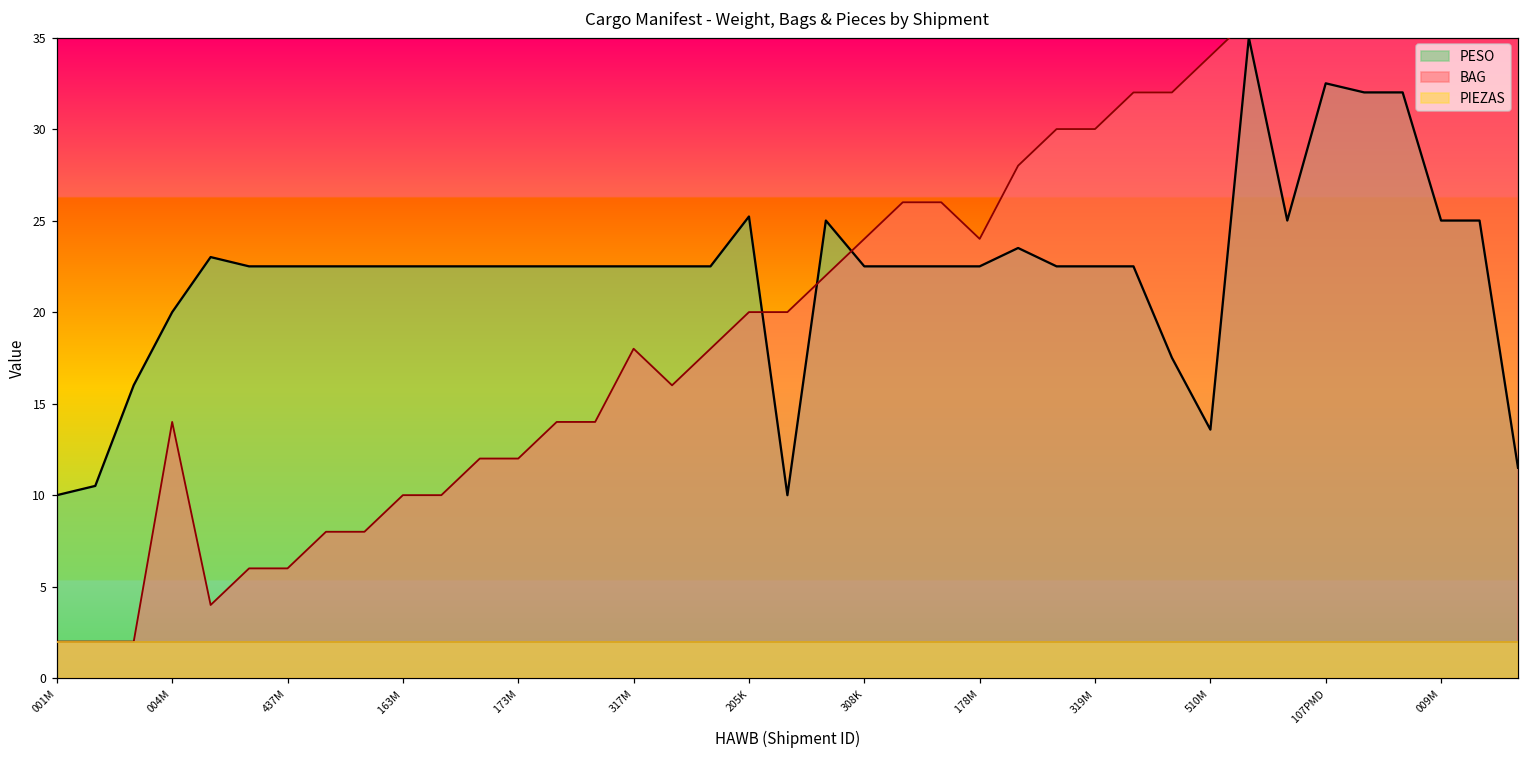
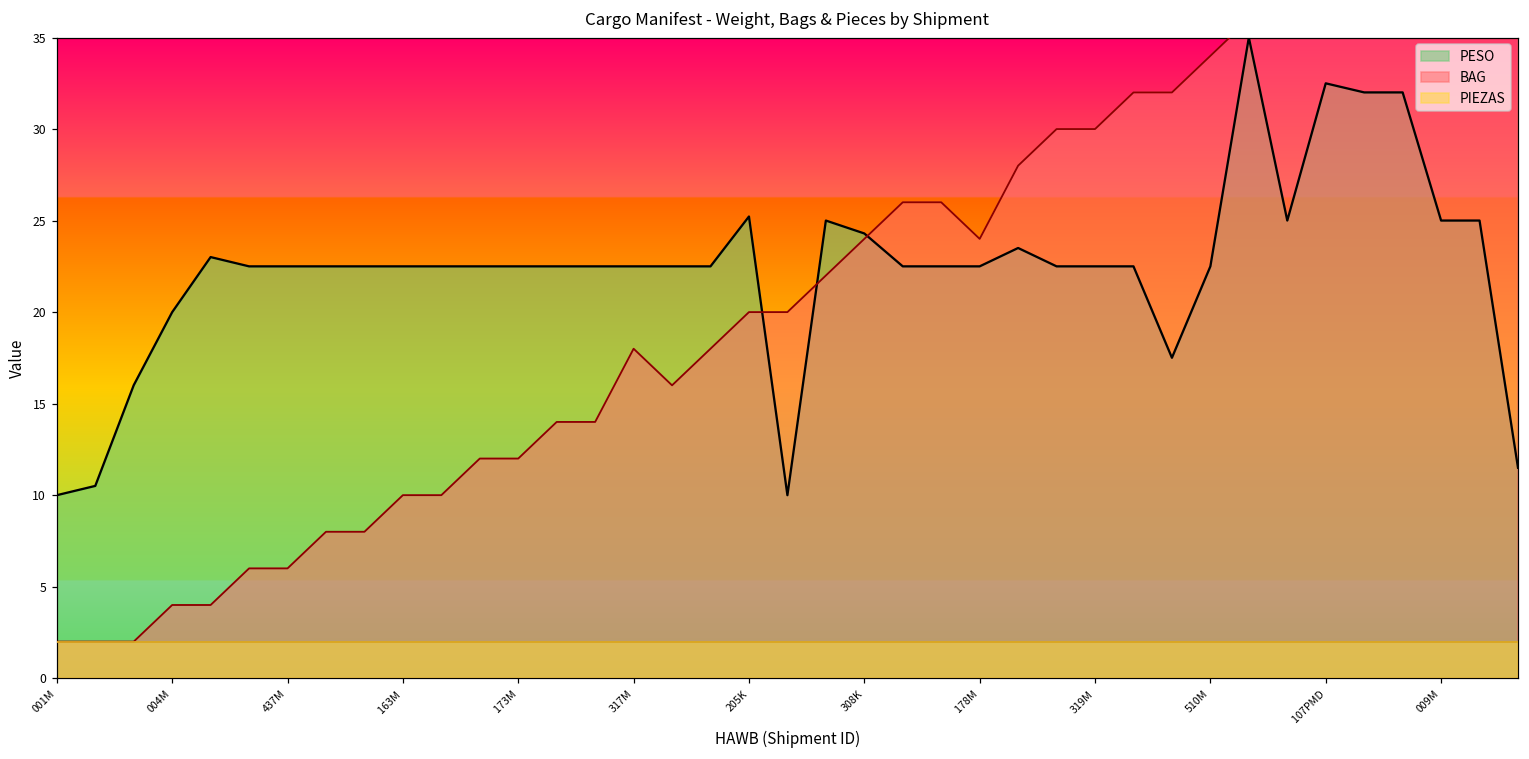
BAG, 004M: 14.0 -> 4.0
PESO, 308K: 22.5 -> 24.3
PESO, 510M: 13.6 -> 22.5
